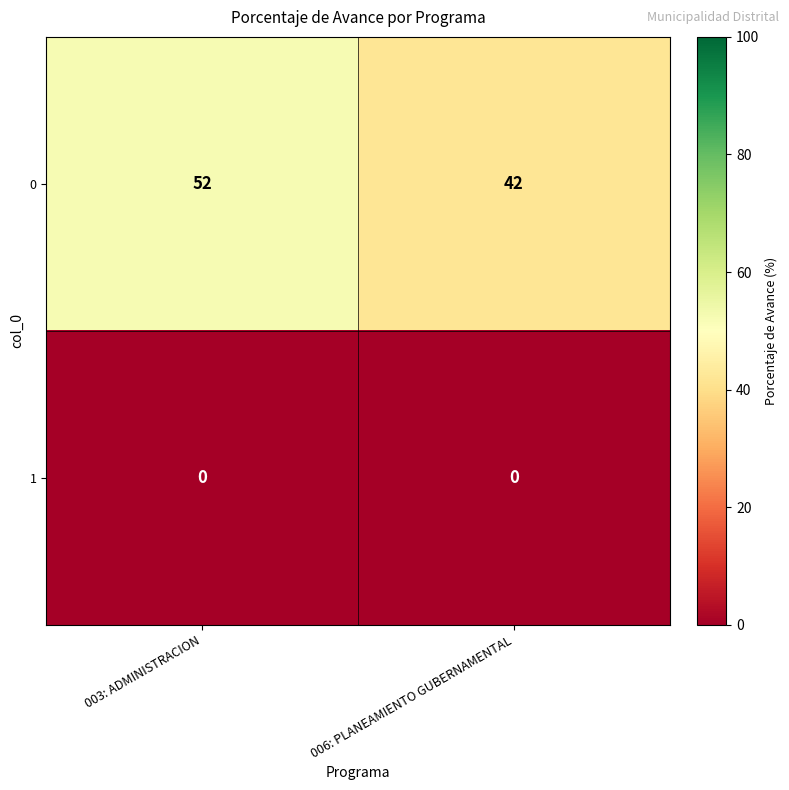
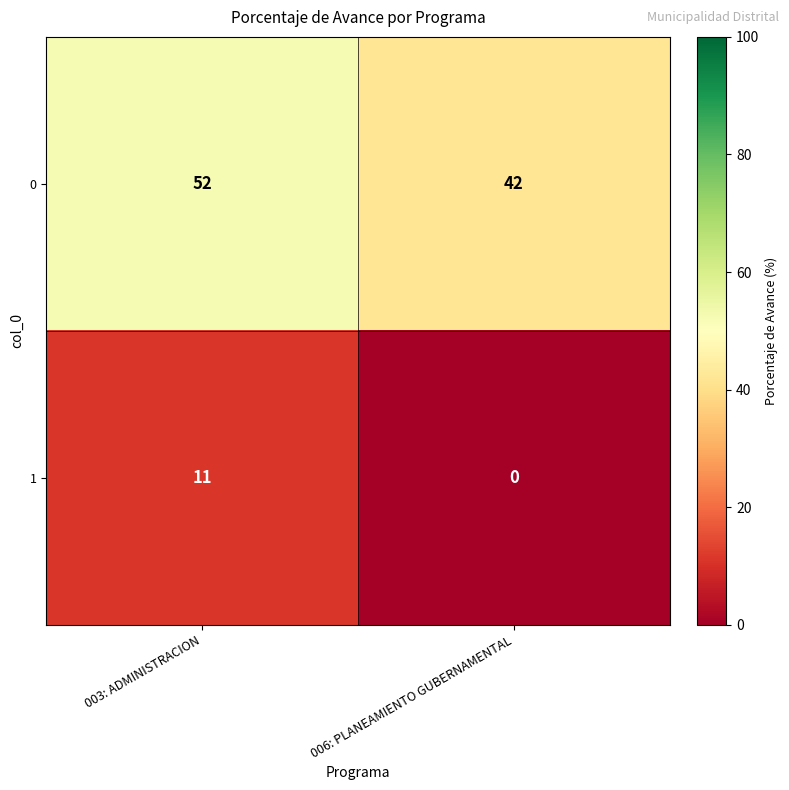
1, 003: ADMINISTRACION: 0 -> 11
